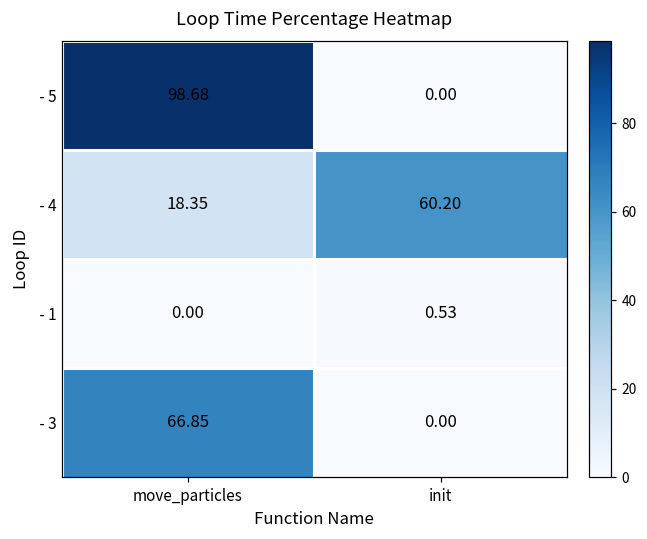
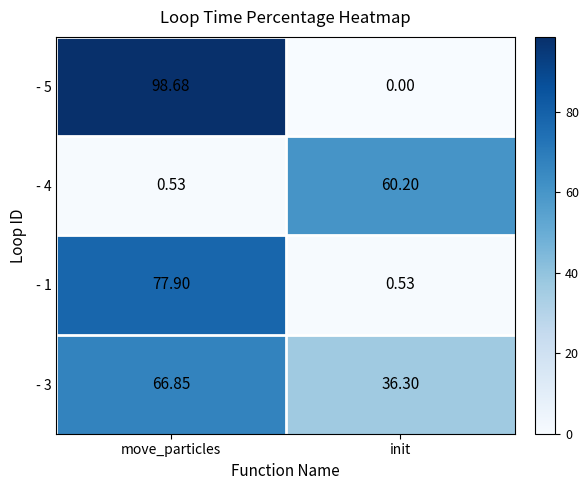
- 4, move_particles: 18.35 -> 0.53
- 1, move_particles: 0.00 -> 77.90
- 3, init: 0.00 -> 36.30
